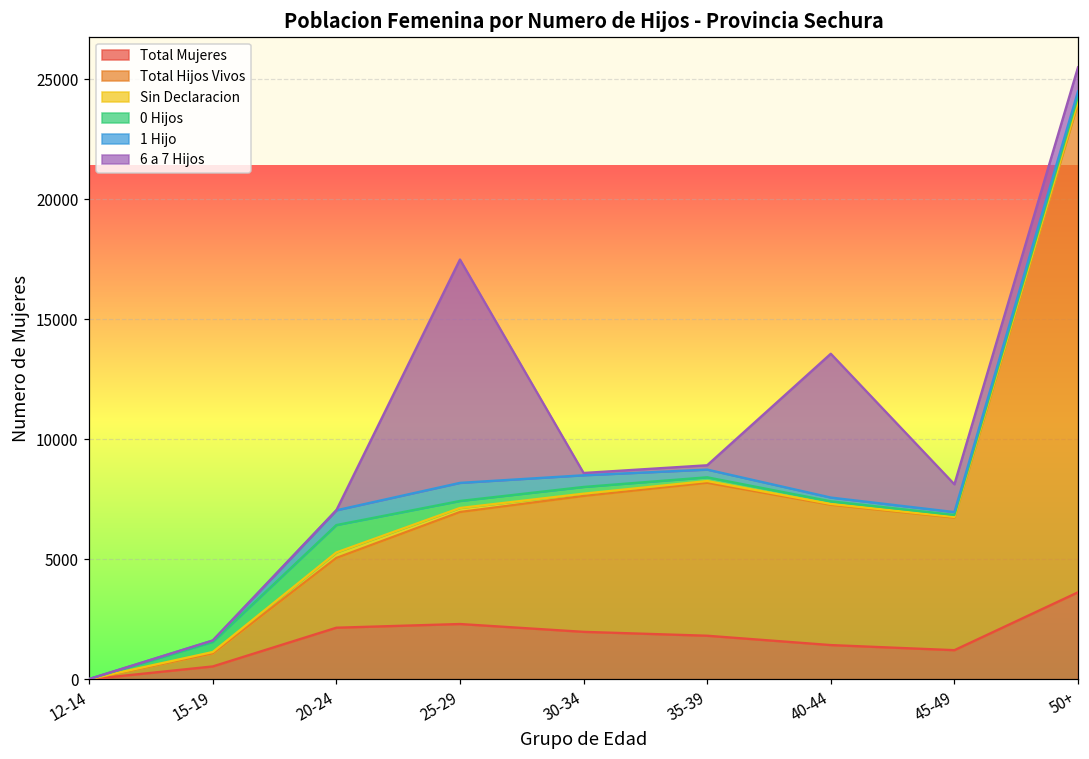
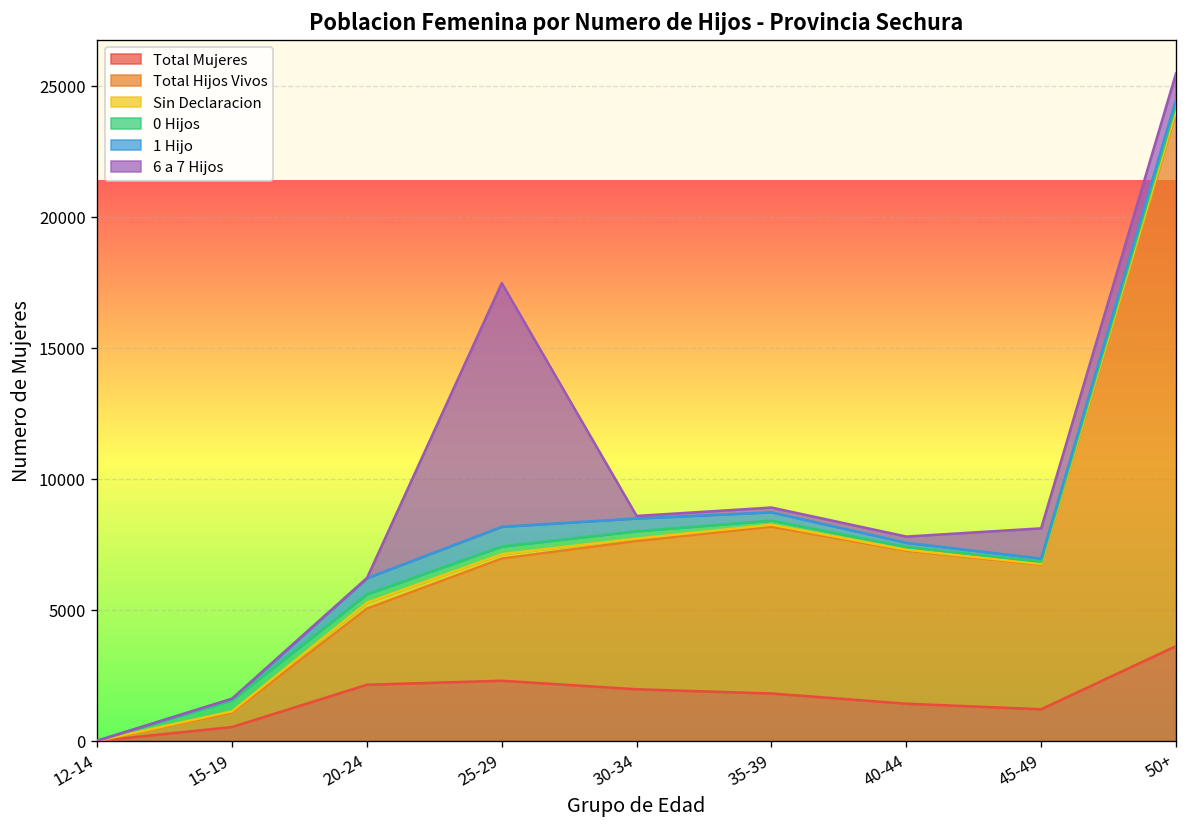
0 Hijos, 20-24: 1100 -> 300
6 a 7 Hijos, 40-44: 6000 -> 200
